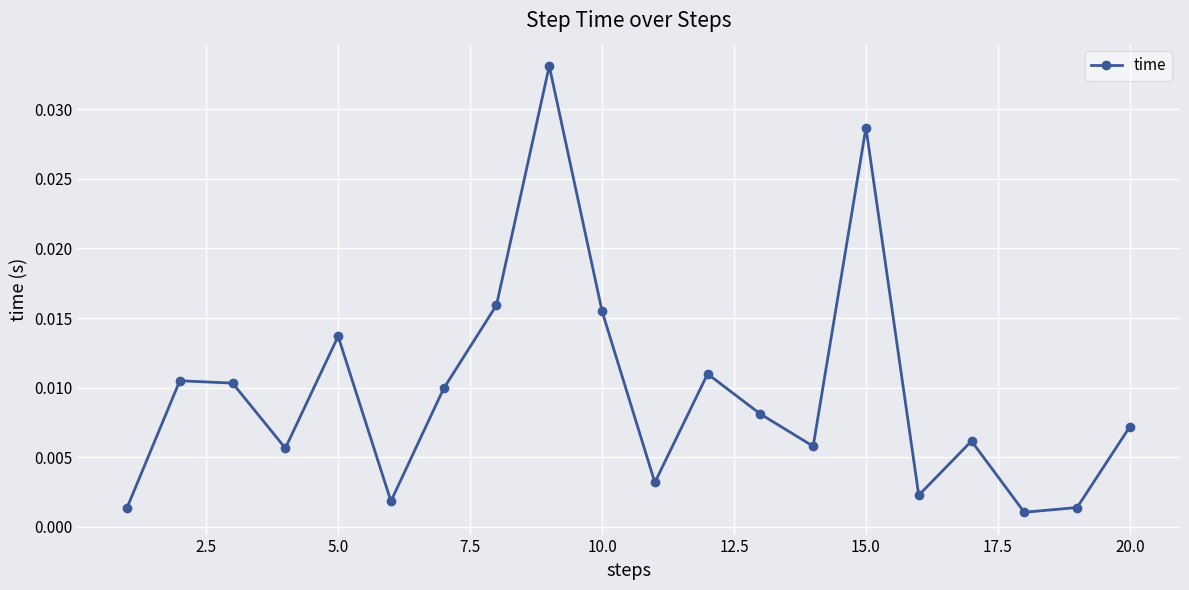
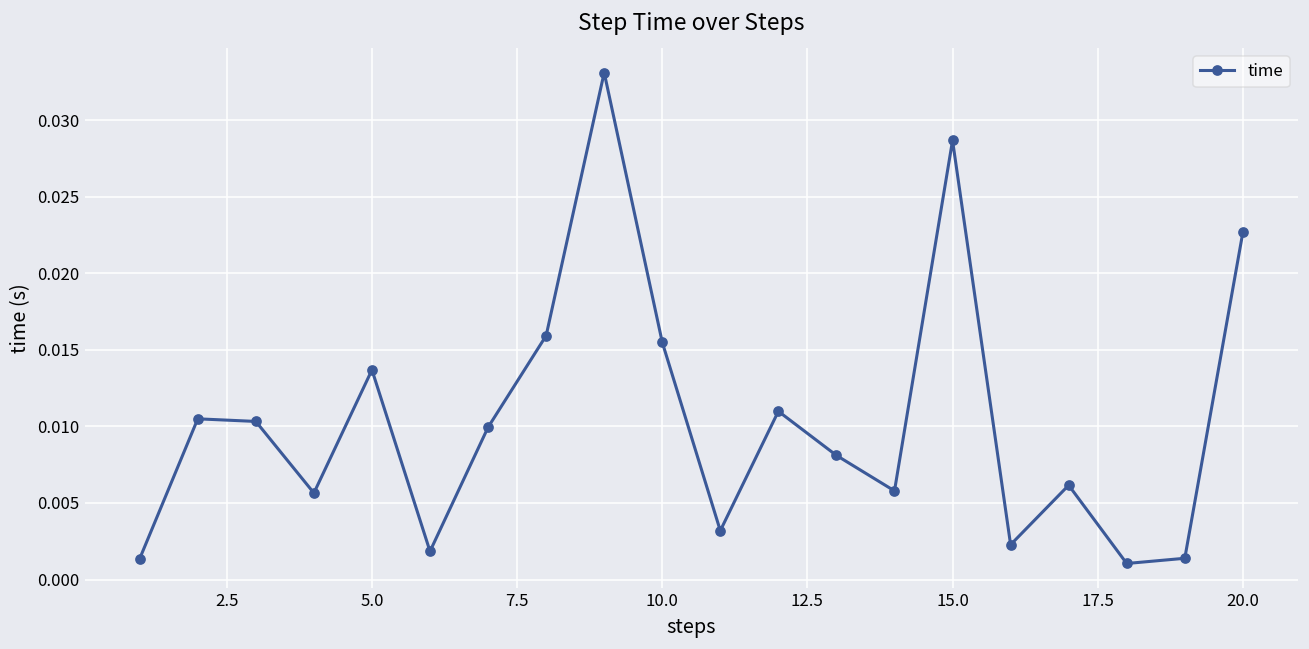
20.0: 0.0072 -> 0.0227
